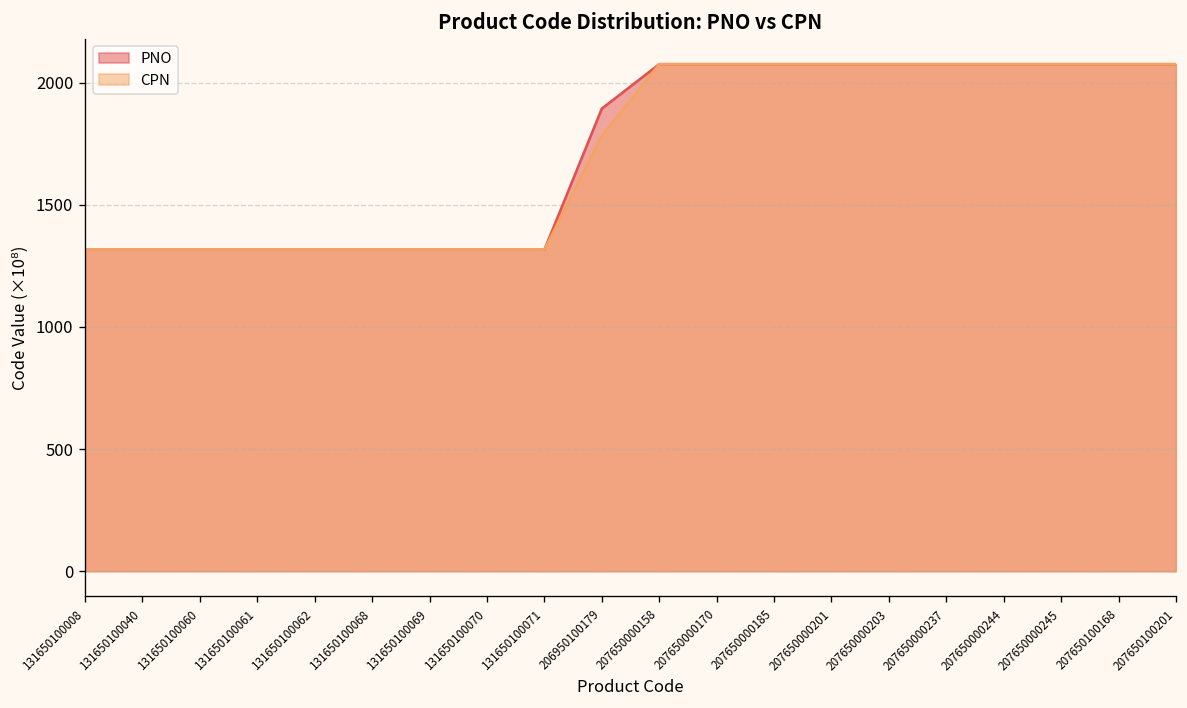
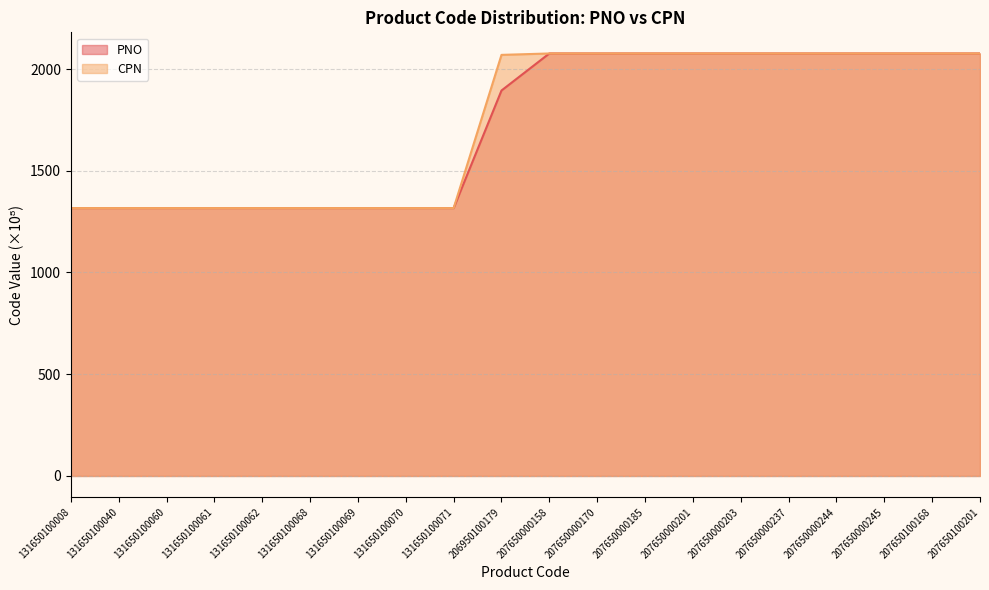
CPN, 206950100179: 1780 -> 2070
